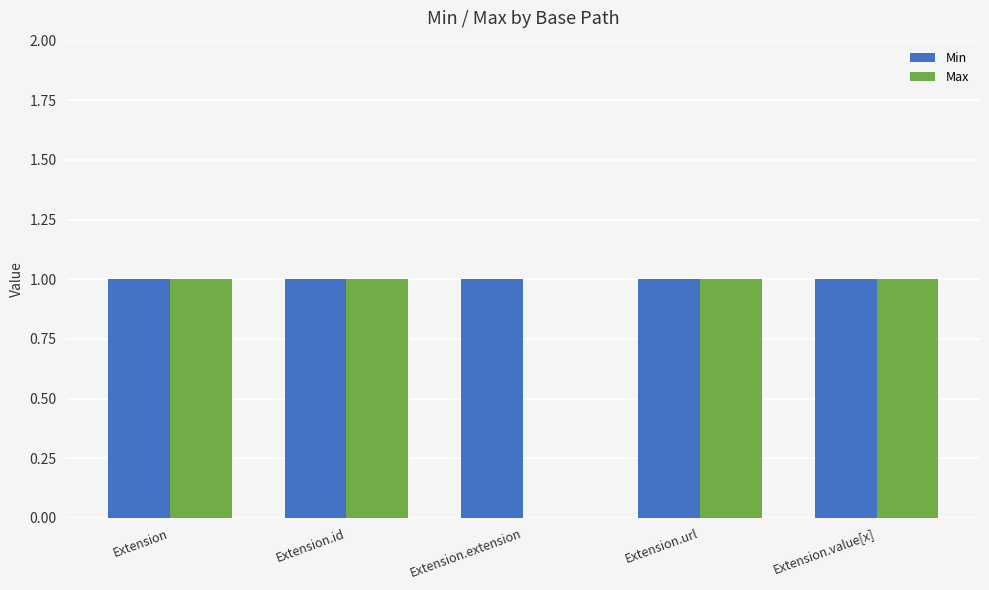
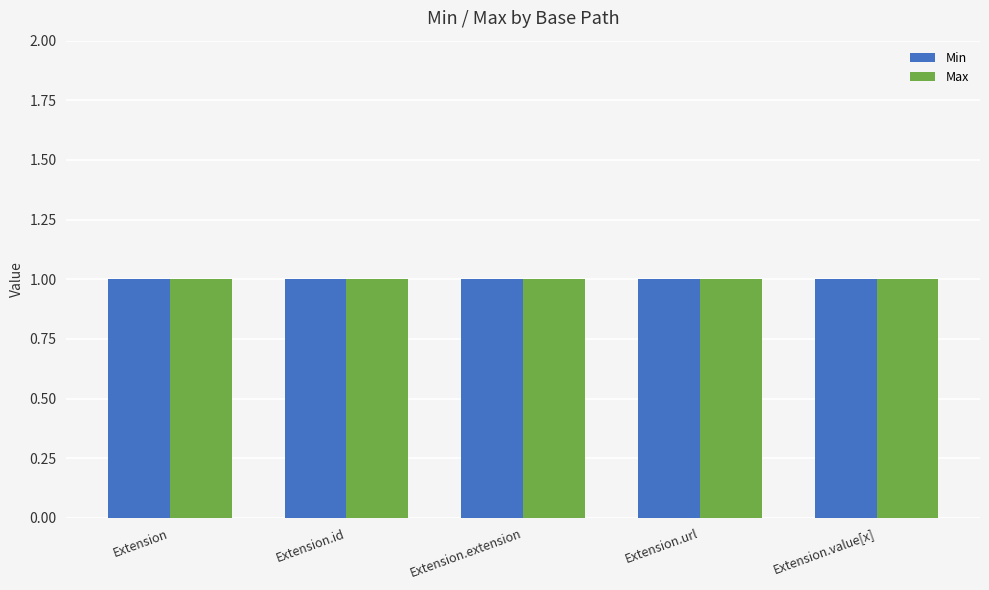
Max, Extension.extension: 0 -> 1
